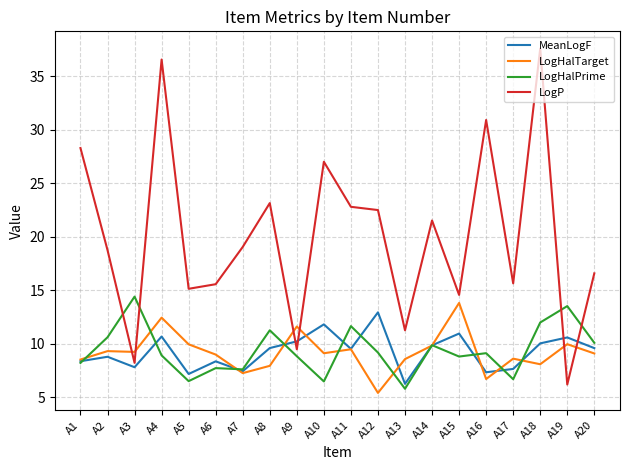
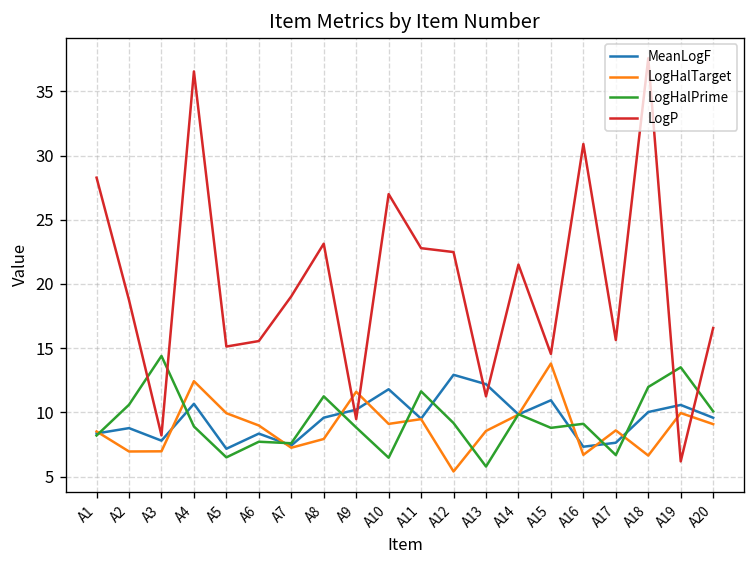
LogHalTarget, A2: 9.3 -> 7.0
LogHalTarget, A3: 9.2 -> 7.0
MeanLogF, A13: 6.2 -> 12.2
LogHalTarget, A18: 8.1 -> 6.6
